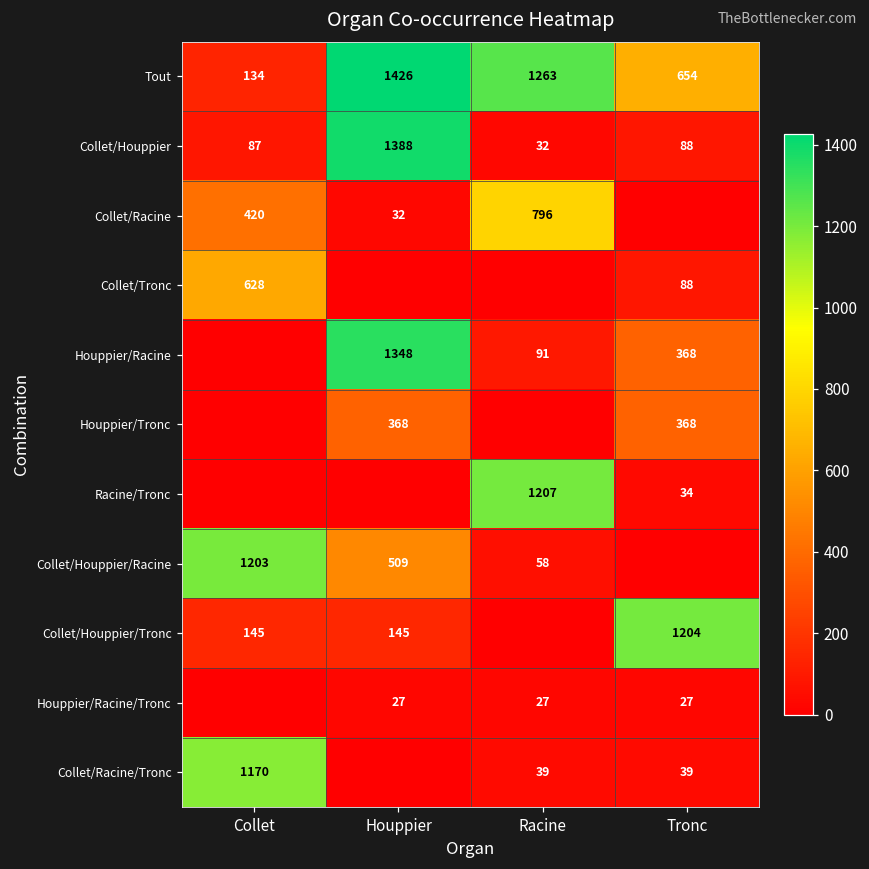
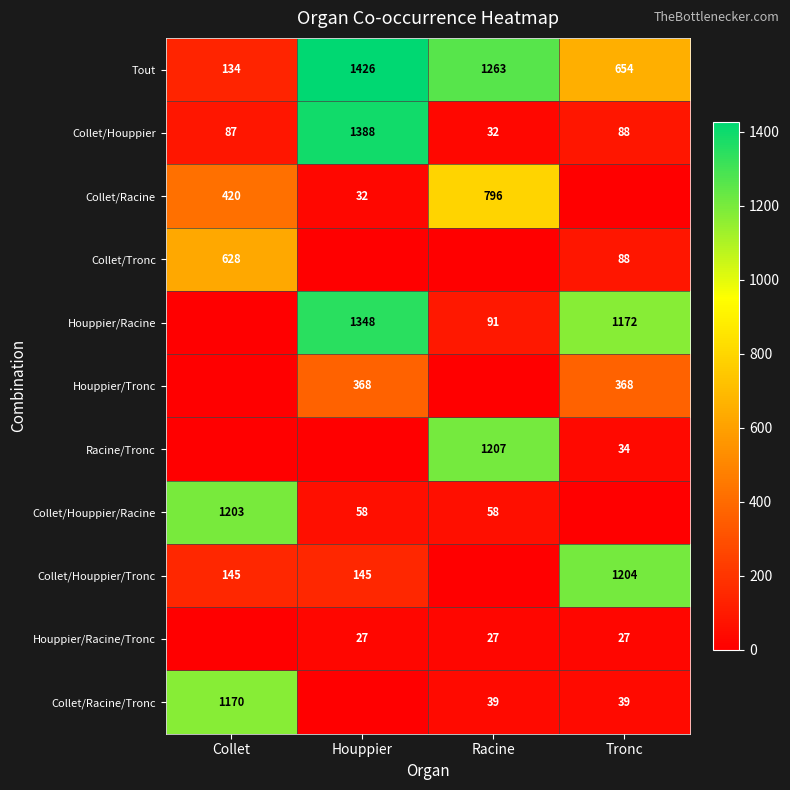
Houppier/Racine, Tronc: 368 -> 1172
Collet/Houppier/Racine, Houppier: 509 -> 58
